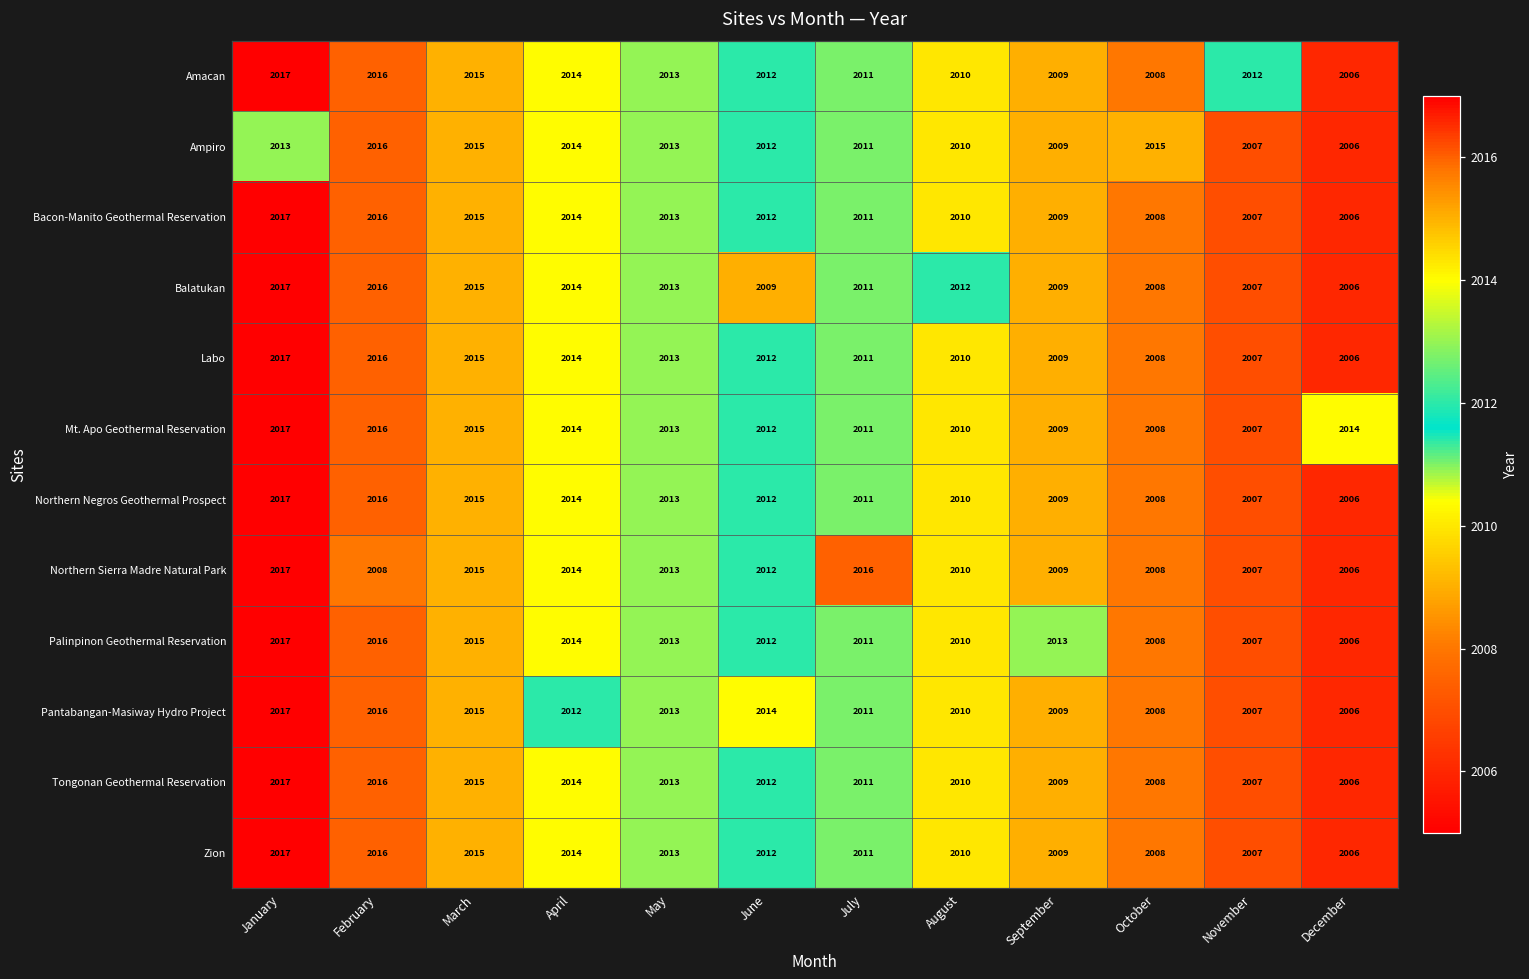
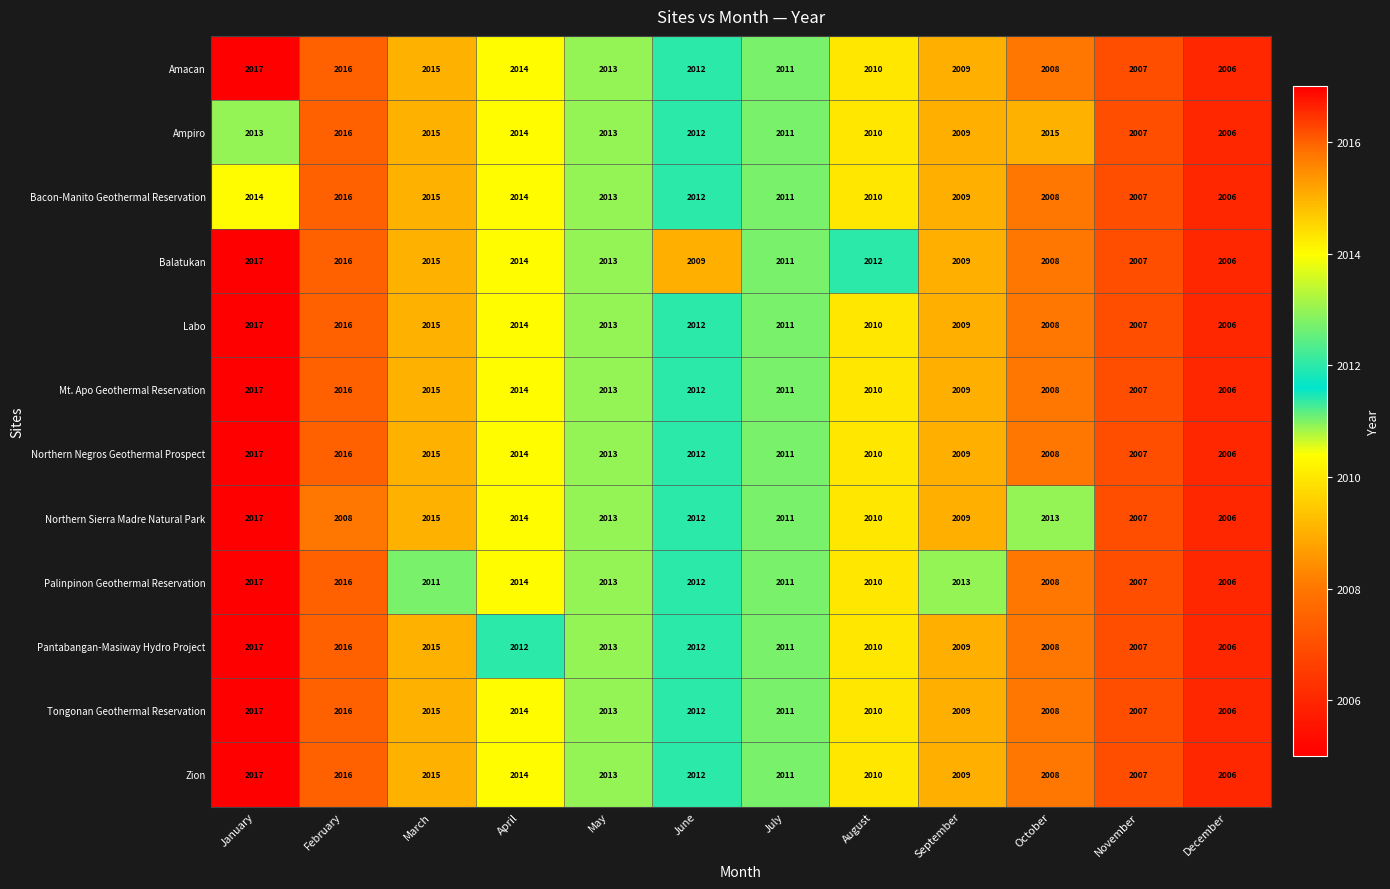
Amacan, November: 2012 -> 2007
Bacon-Manito Geothermal Reservation, January: 2017 -> 2014
Mt. Apo Geothermal Reservation, December: 2014 -> 2006
Northern Sierra Madre Natural Park, July: 2016 -> 2011
Northern Sierra Madre Natural Park, October: 2008 -> 2013
Palinpinon Geothermal Reservation, March: 2015 -> 2011
Pantabangan-Masiway Hydro Project, June: 2014 -> 2012
